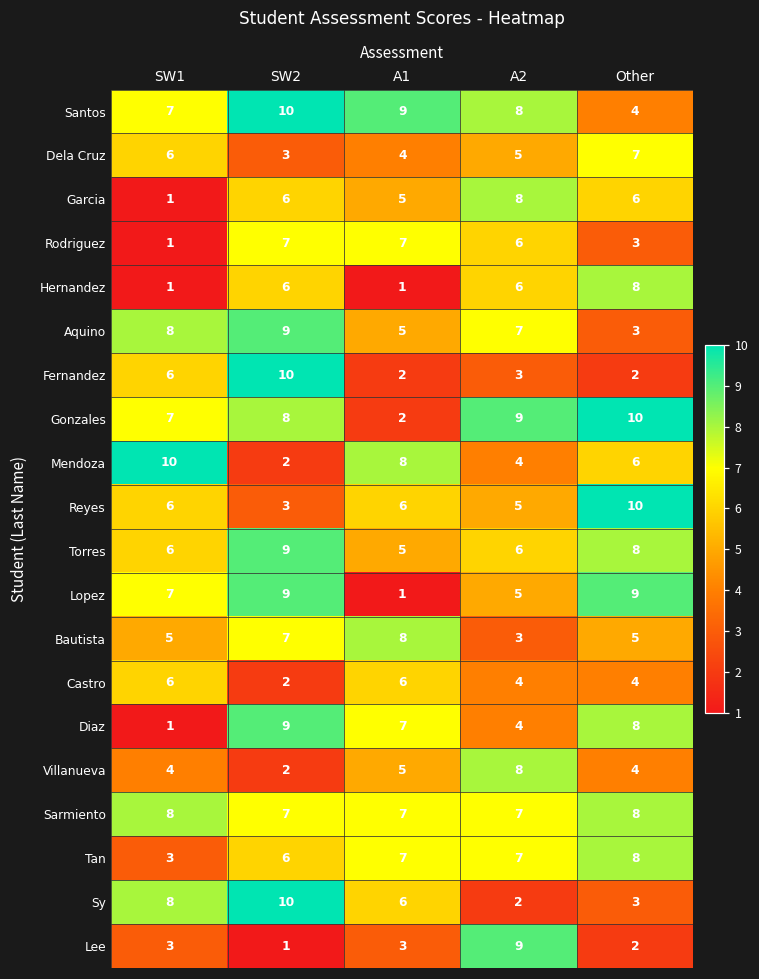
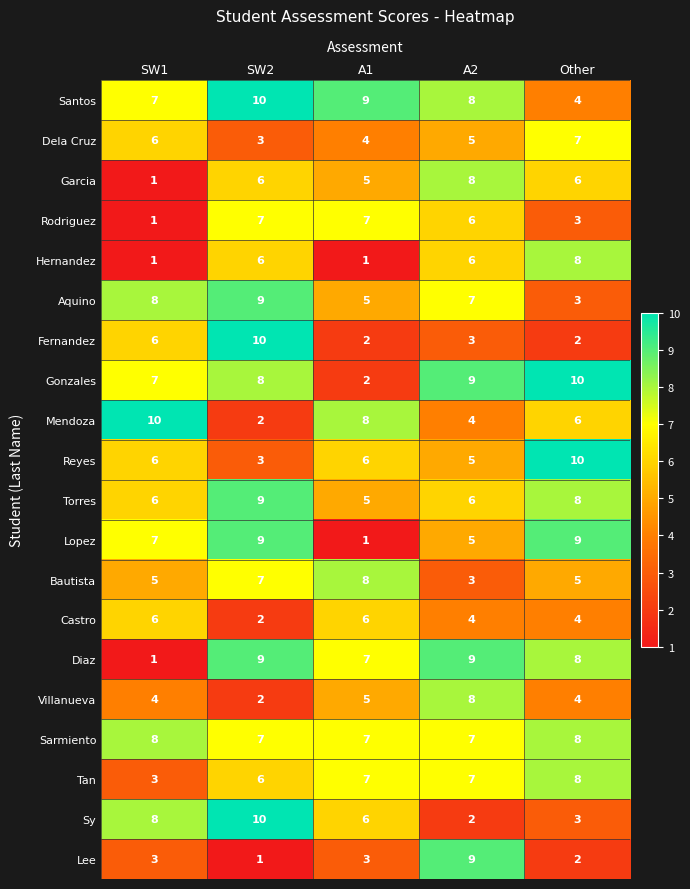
Diaz, A2: 4 -> 9
